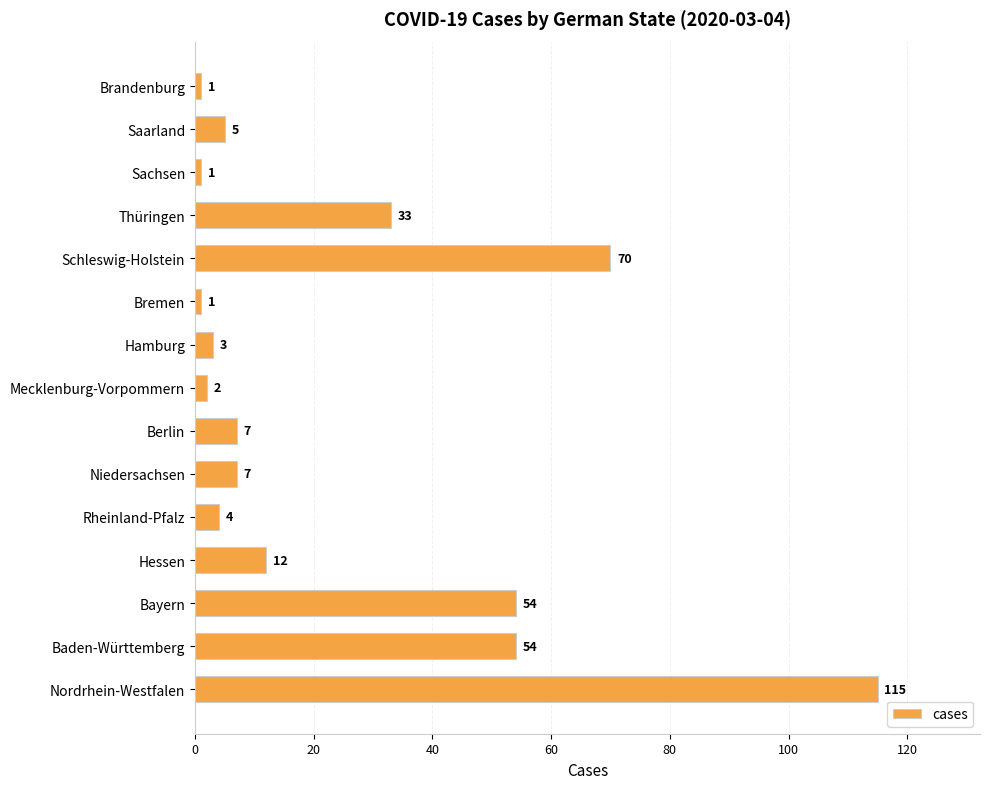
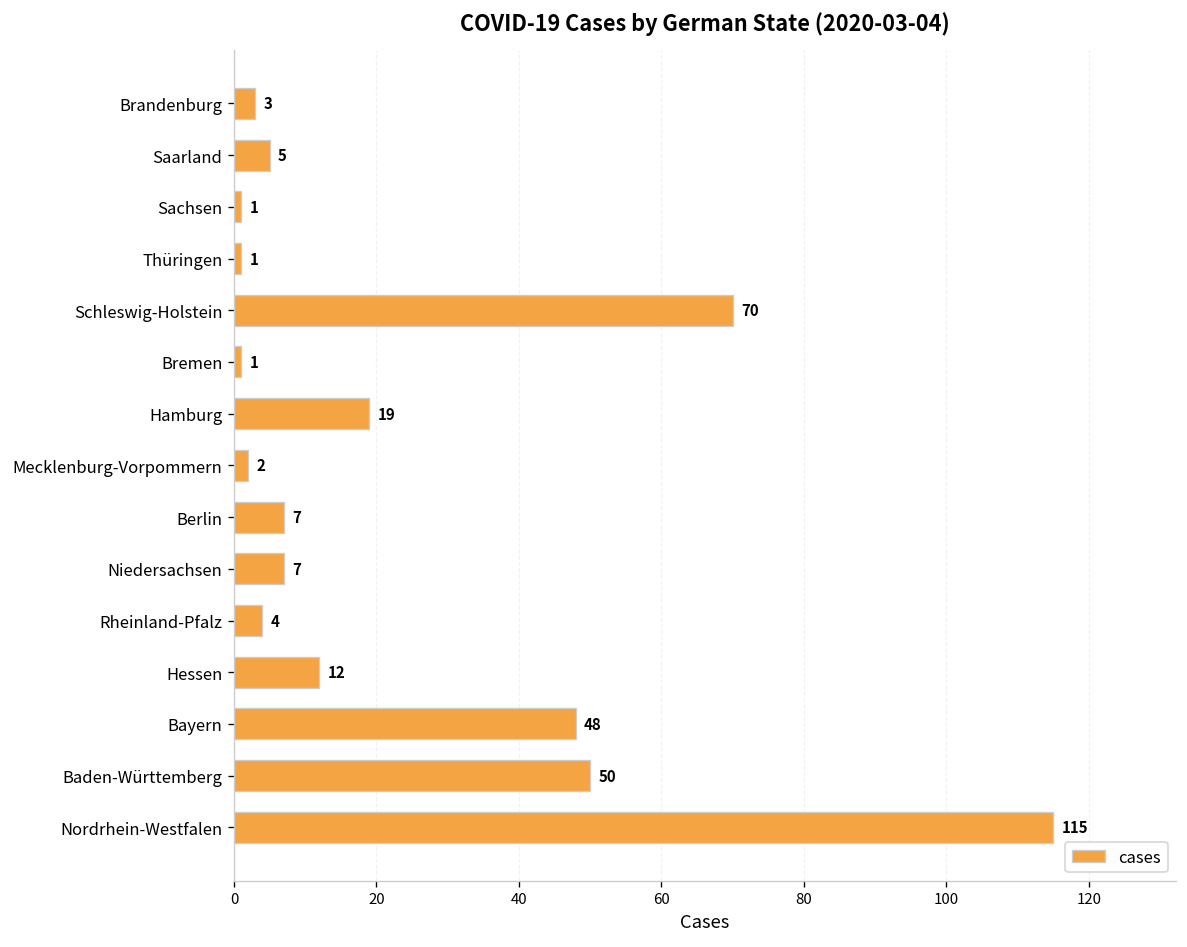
Brandenburg: 1 -> 3
Thüringen: 33 -> 1
Hamburg: 3 -> 19
Bayern: 54 -> 48
Baden-Württemberg: 54 -> 50
